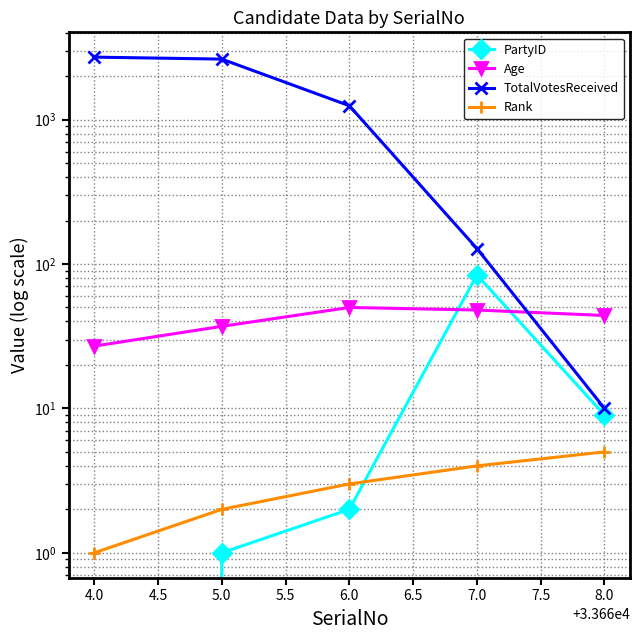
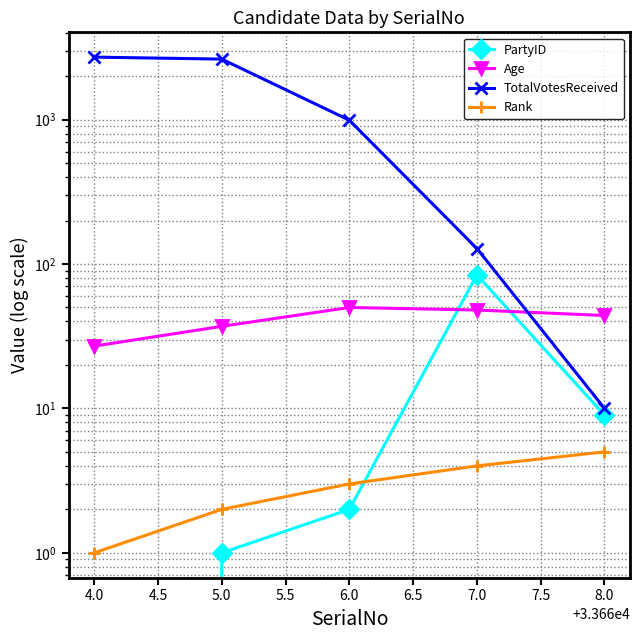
TotalVotesReceived, 6.0: 1200 -> 1000
